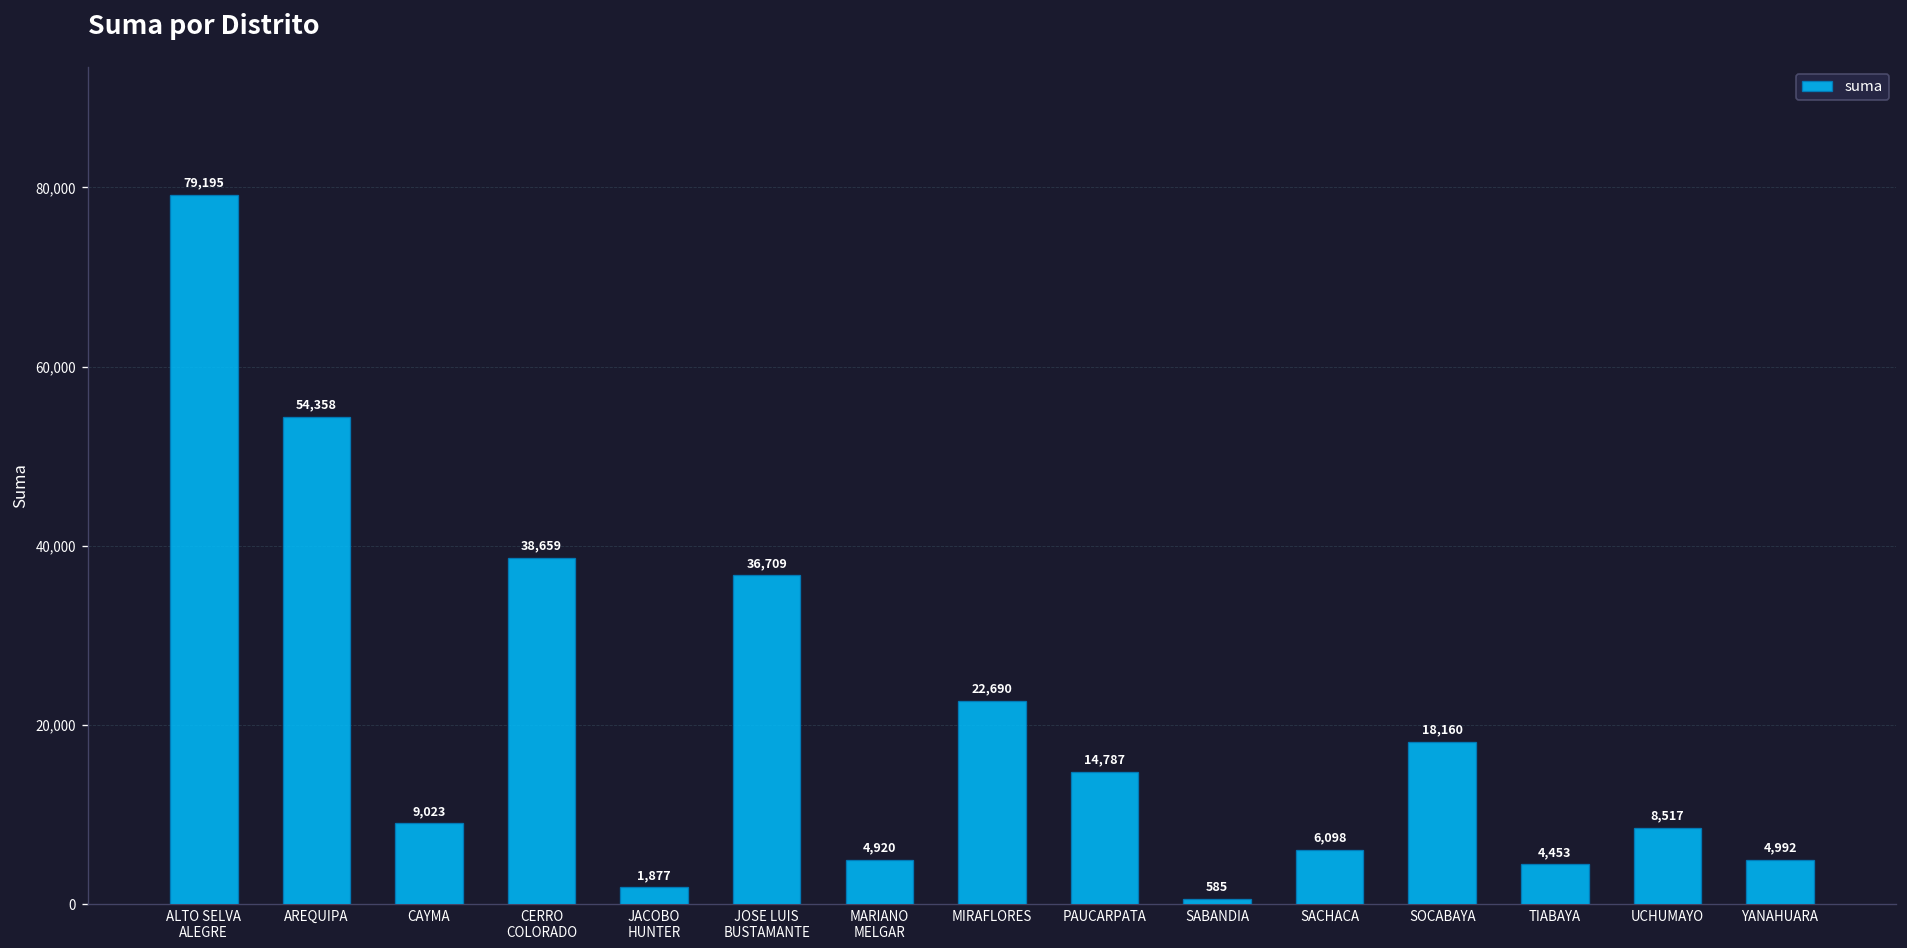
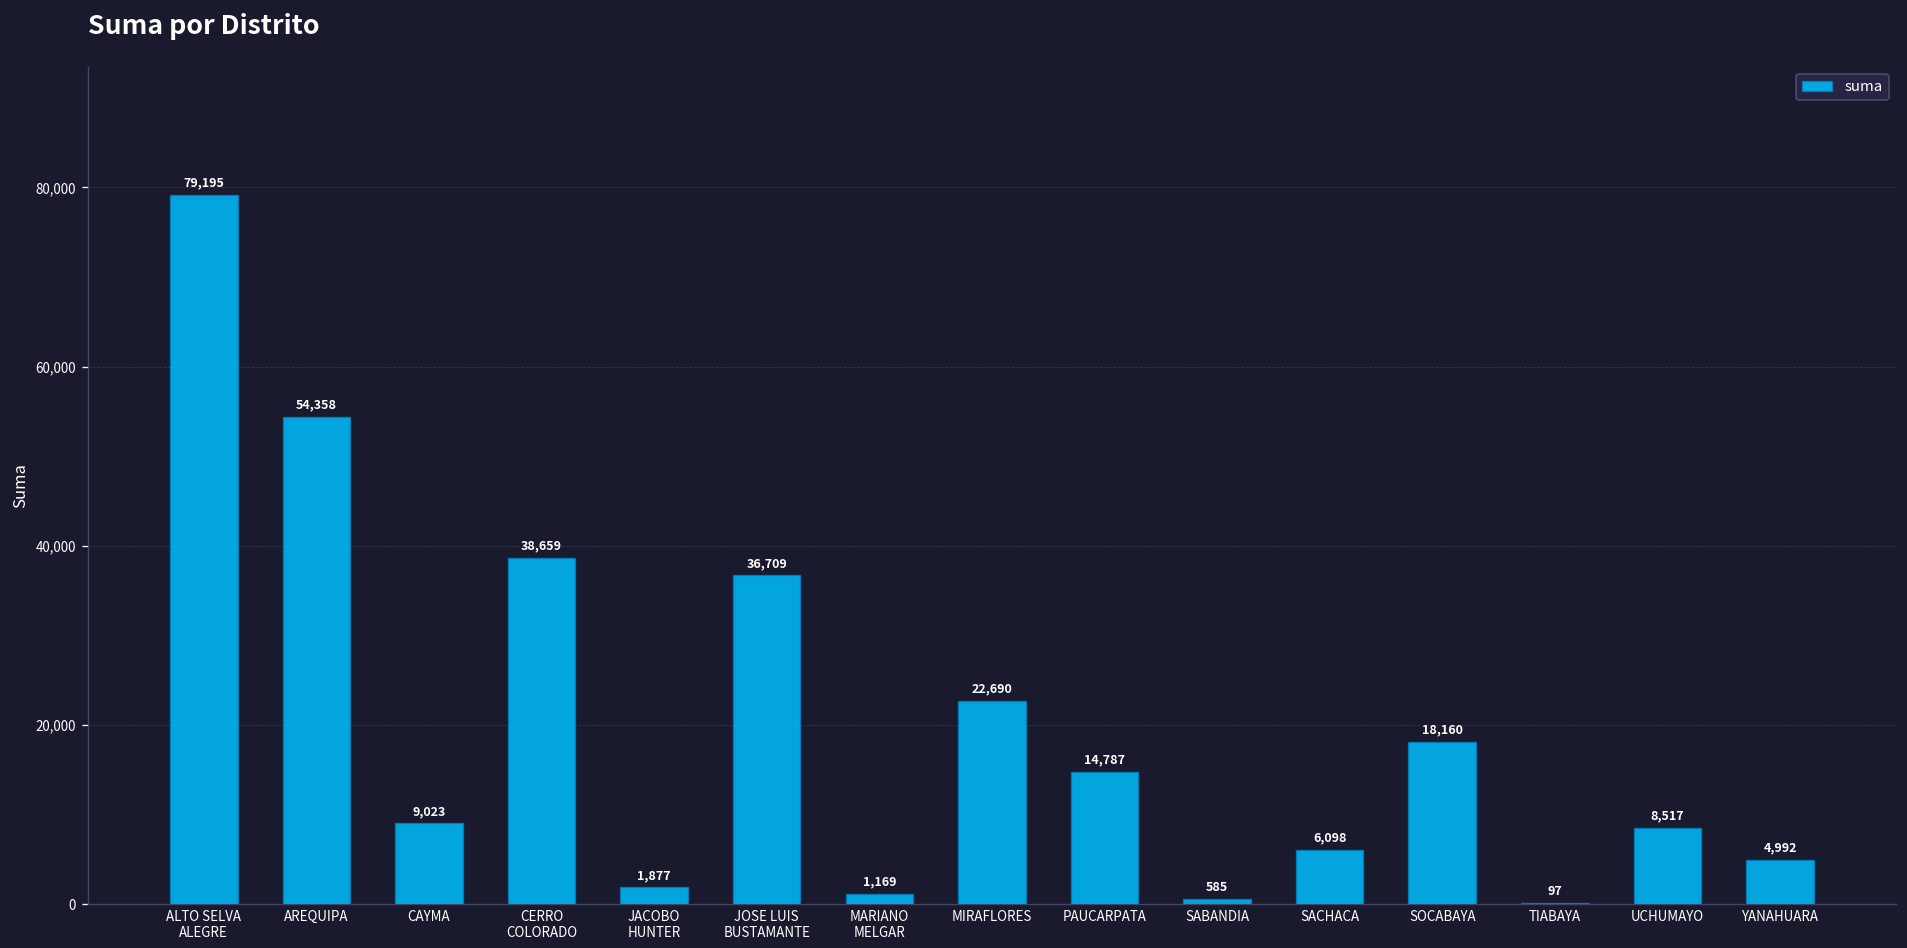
MARIANO MELGAR: 4,920 -> 1,169
TIABAYA: 4,453 -> 97
